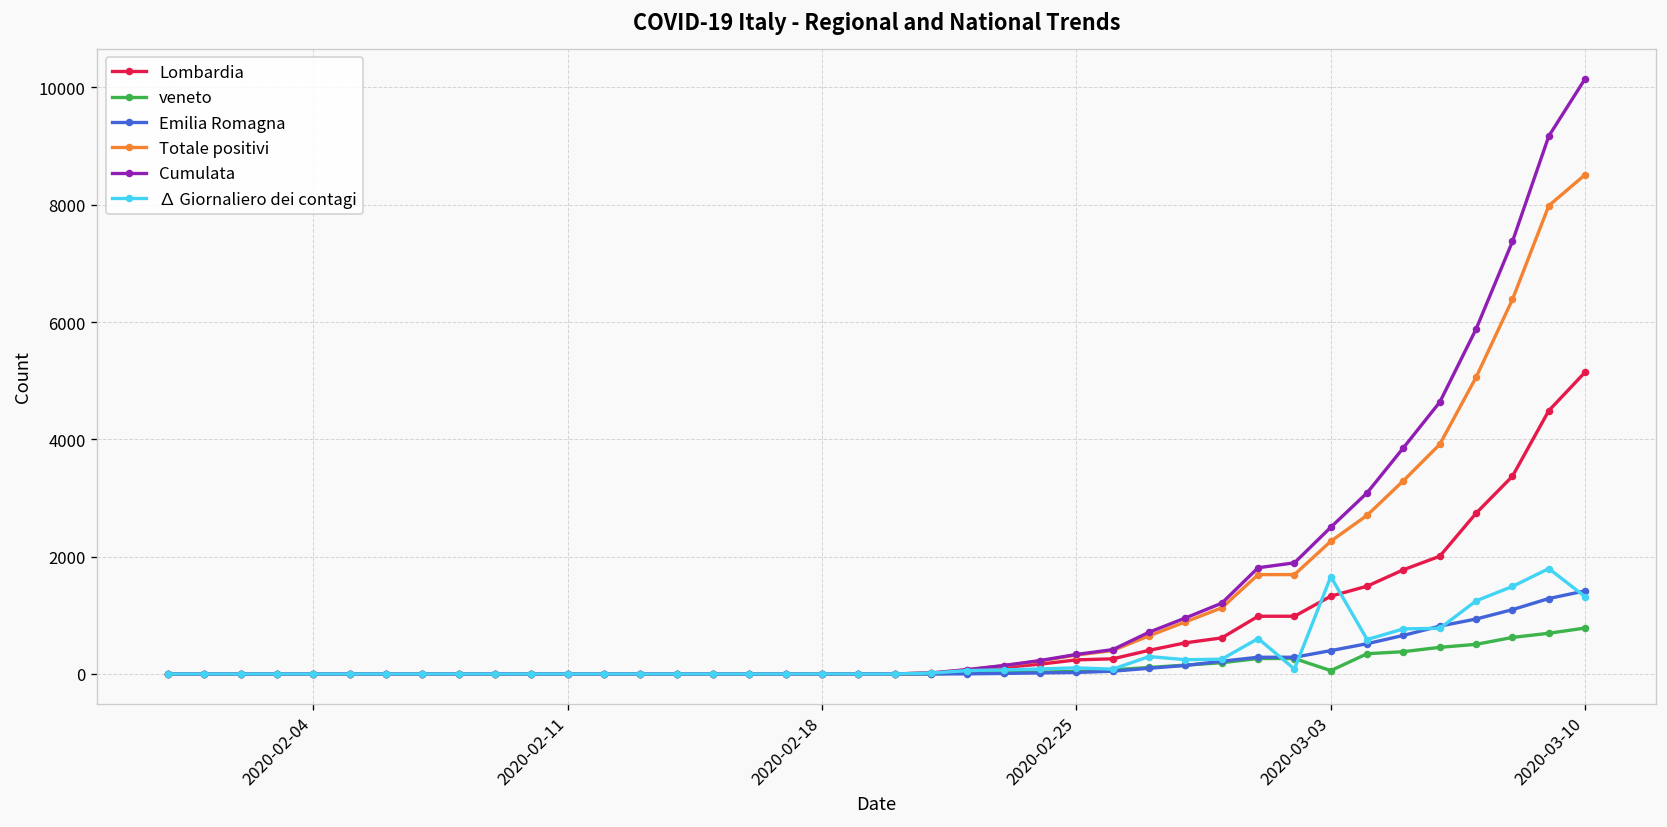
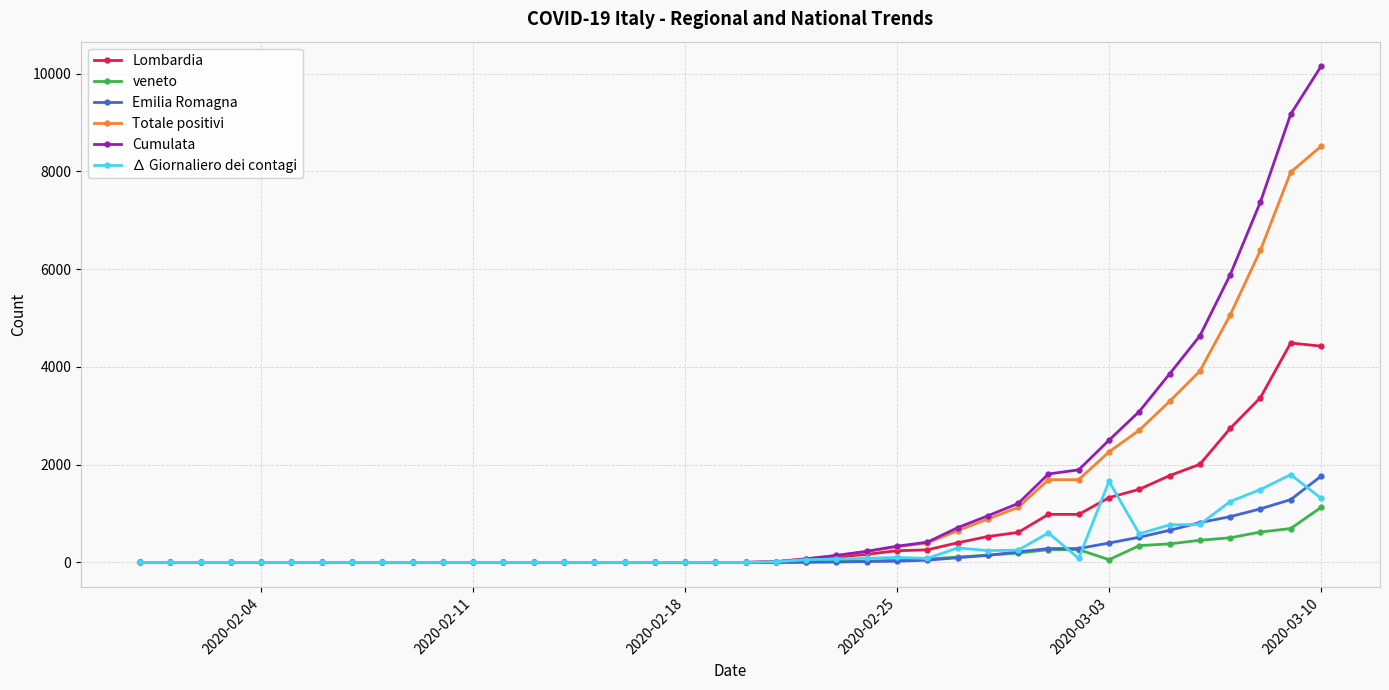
Lombardia, 2020-03-10: 5100 -> 4400
veneto, 2020-03-10: 800 -> 1100
Emilia Romagna, 2020-03-10: 1400 -> 1800
